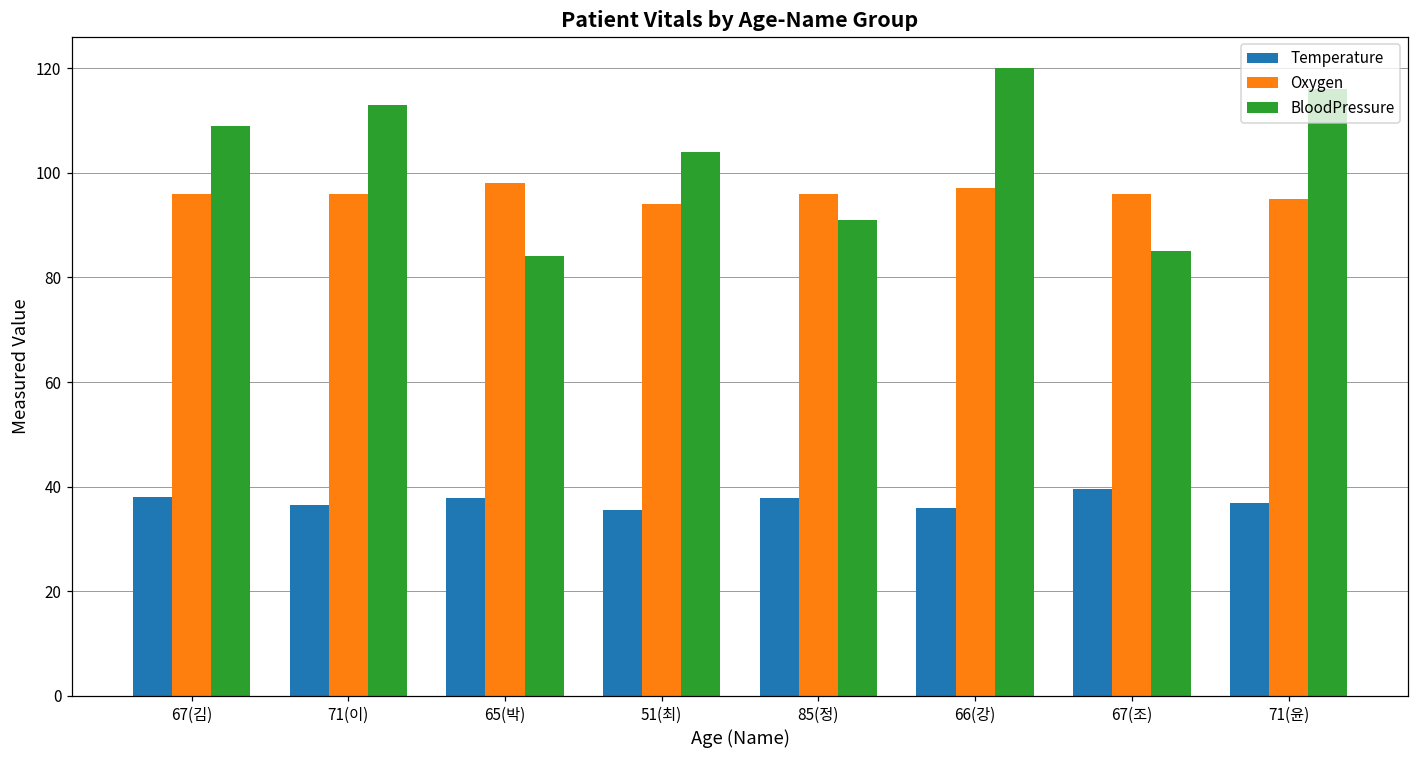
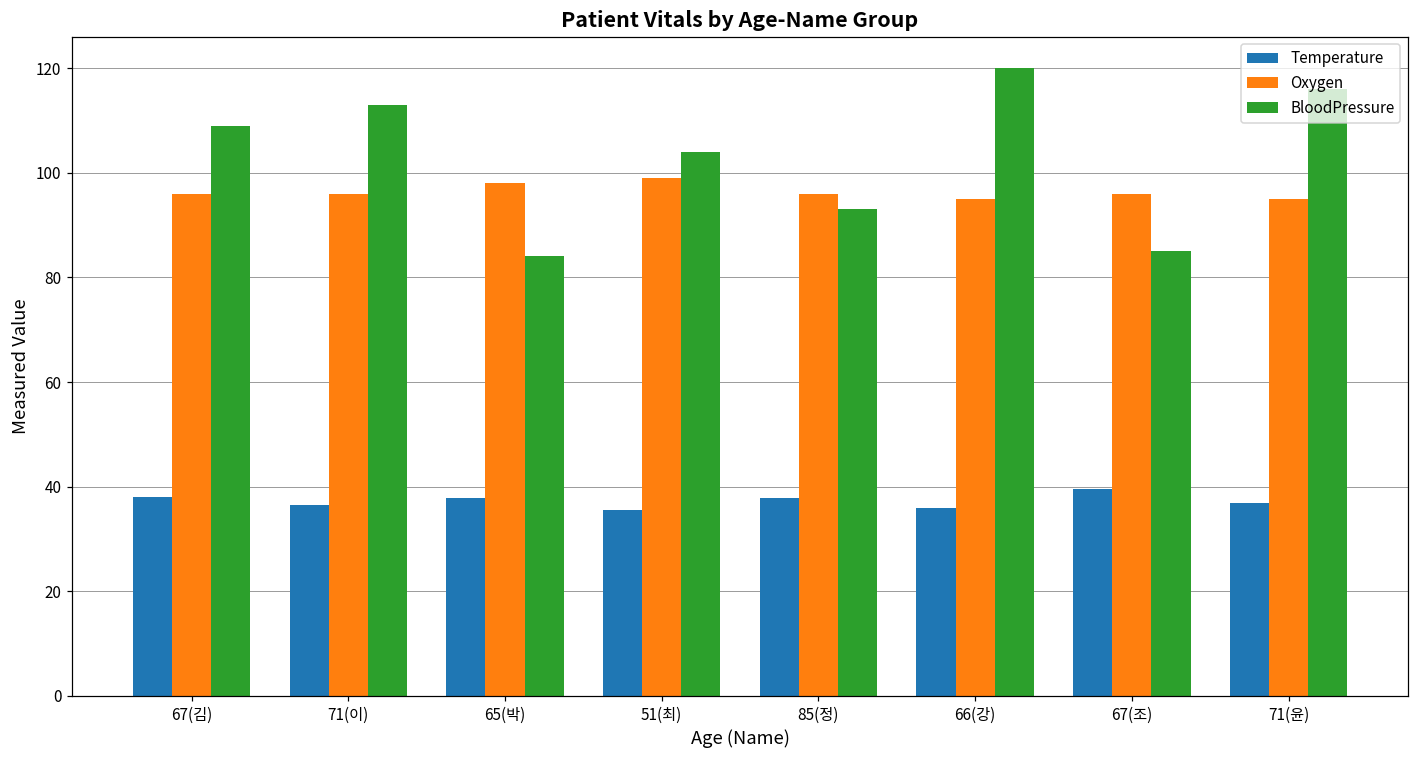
Oxygen, 51(최): 94 -> 99
BloodPressure, 85(정): 91 -> 93
Oxygen, 66(강): 97 -> 95
